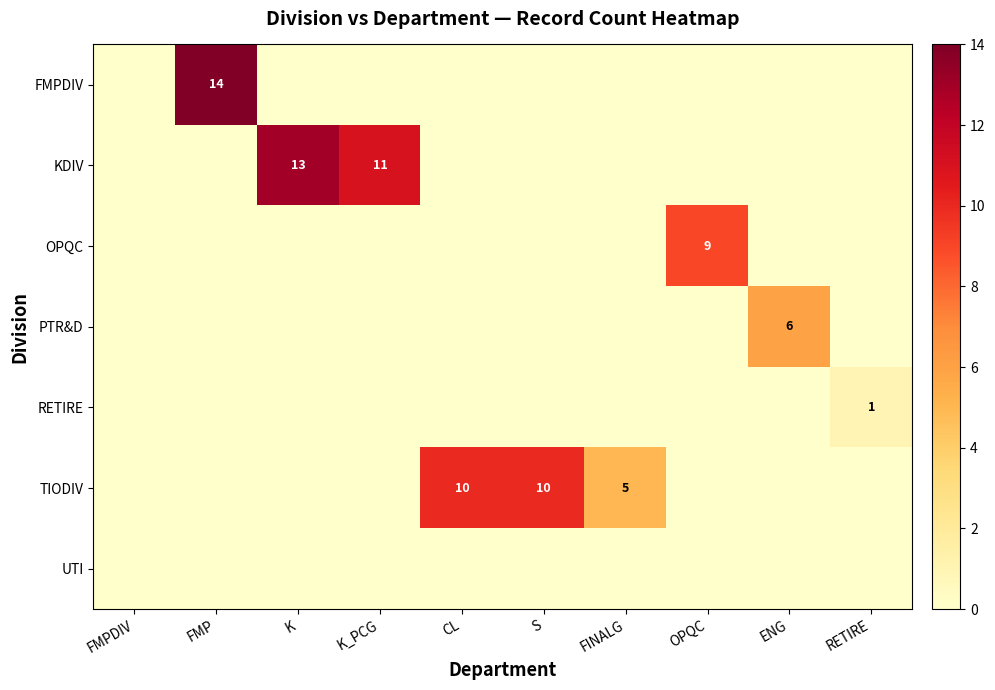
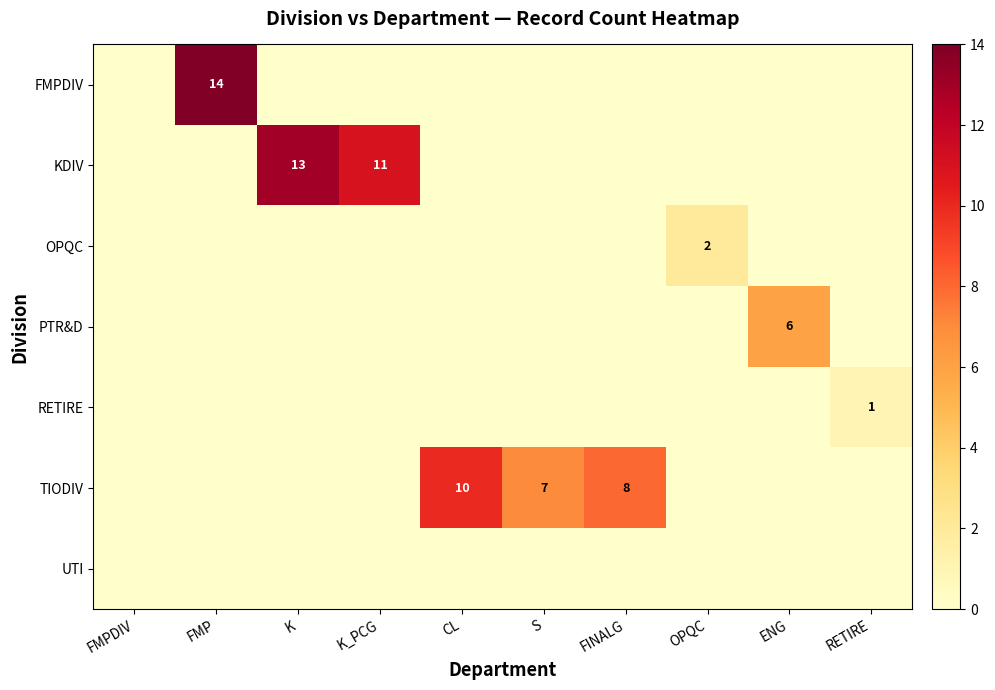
OPQC, OPQC: 9 -> 2
TIODIV, S: 10 -> 7
TIODIV, FINALG: 5 -> 8
